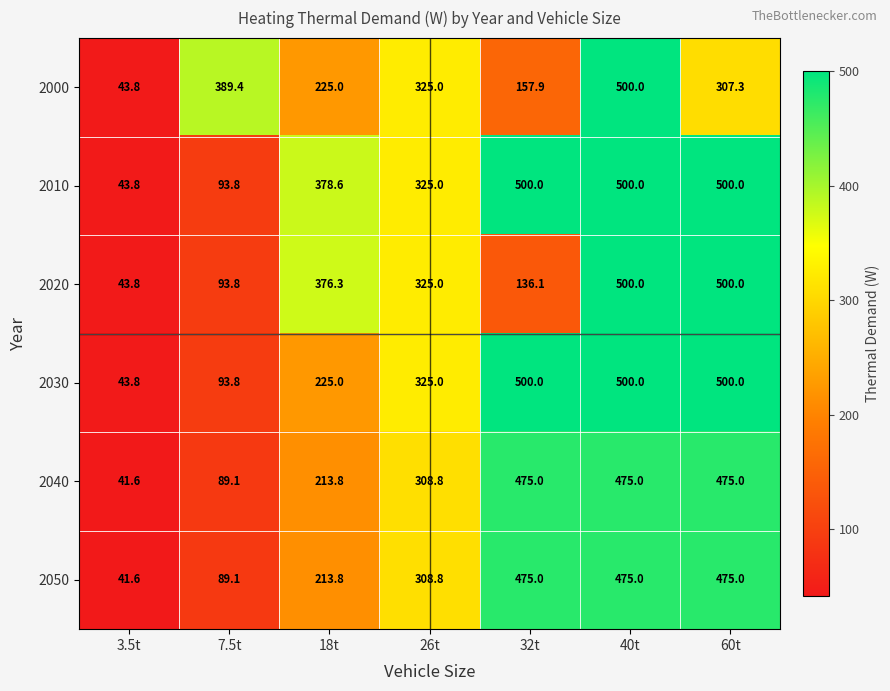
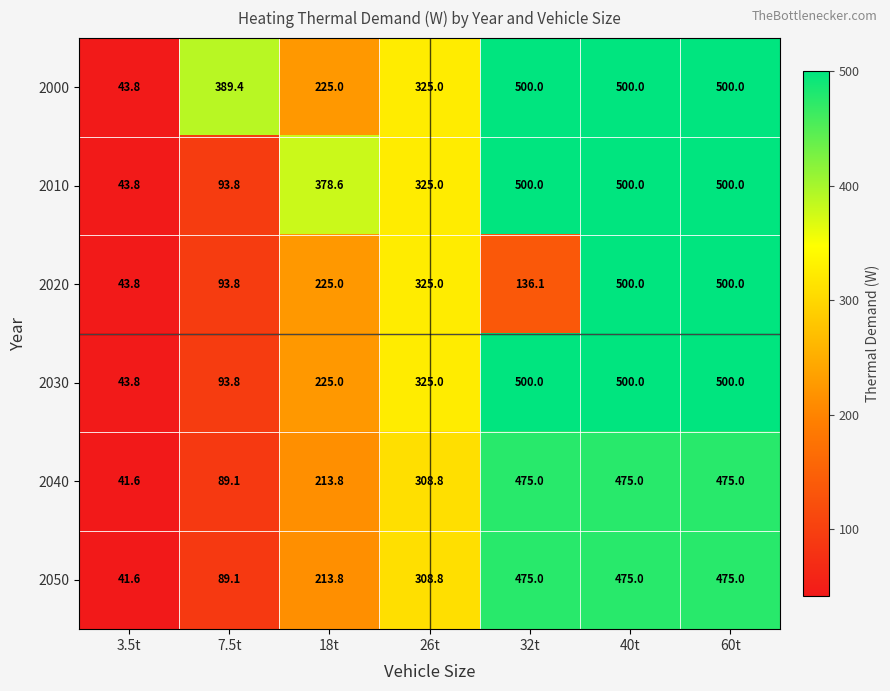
2000, 32t: 157.9 -> 500.0
2000, 60t: 307.3 -> 500.0
2020, 18t: 376.3 -> 225.0
